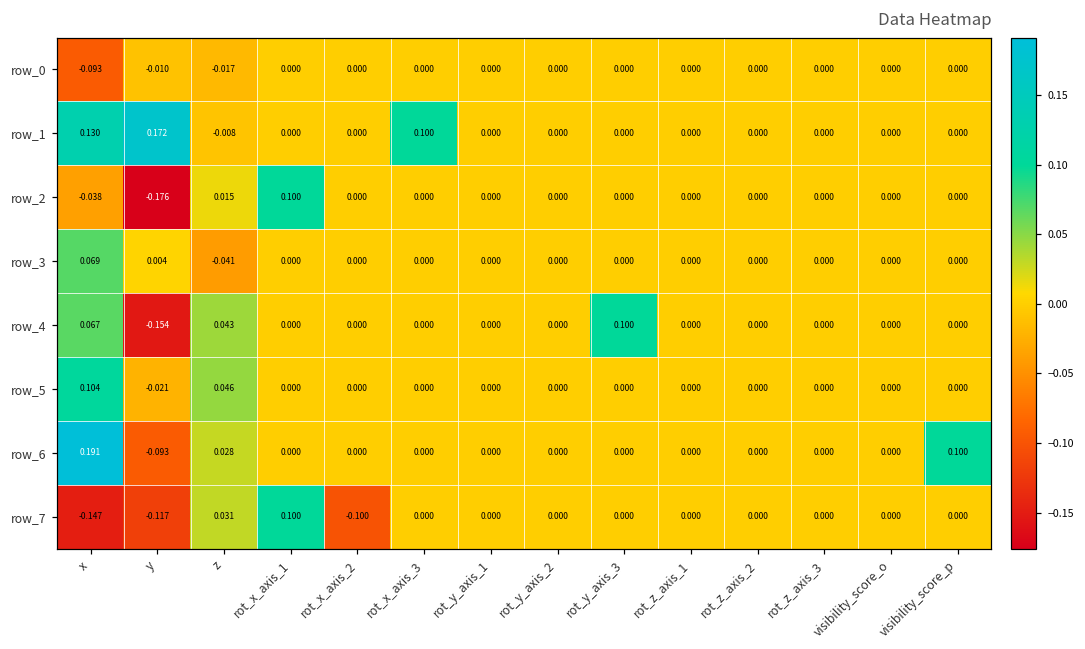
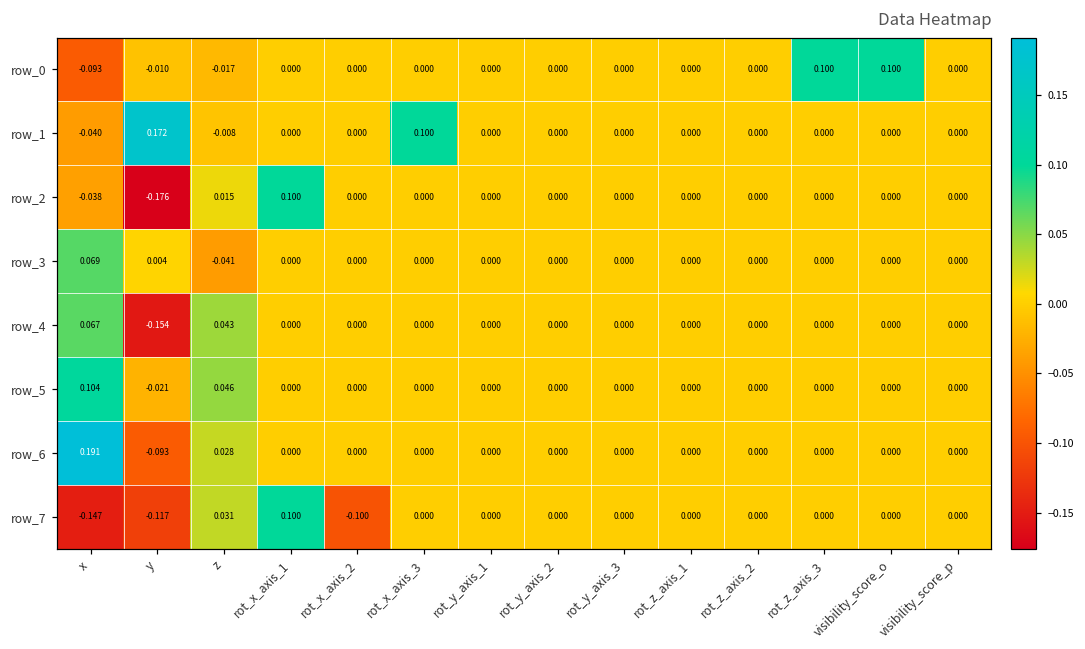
row_0, rot_z_axis_3: 0.000 -> 0.100
row_0, visibility_score_o: 0.000 -> 0.100
row_1, x: 0.130 -> -0.040
row_4, rot_y_axis_3: 0.100 -> 0.000
row_6, visibility_score_p: 0.100 -> 0.000
